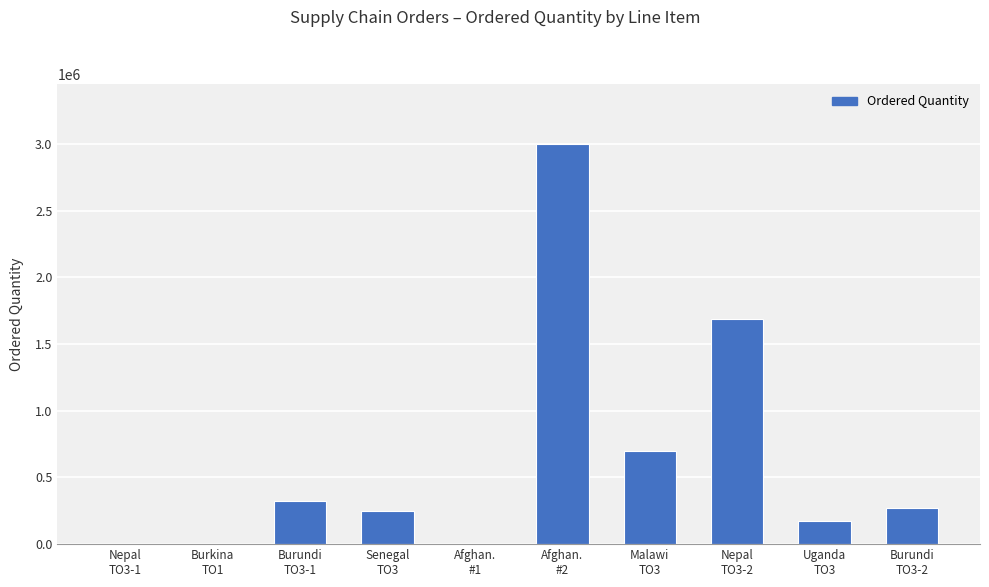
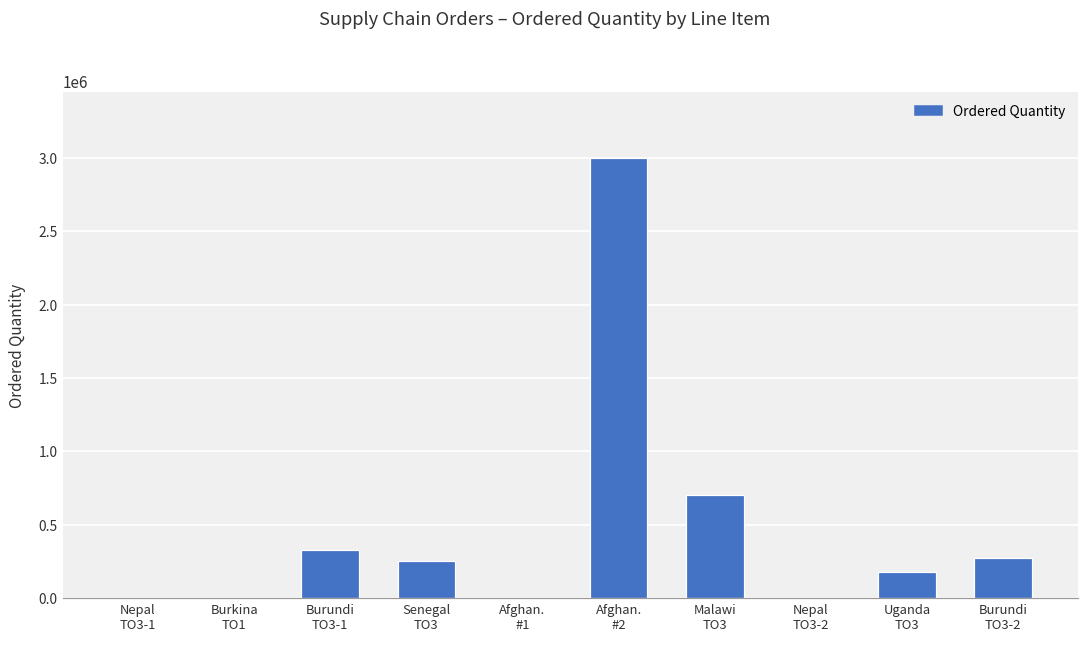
Nepal TO3-2: 1690000 -> 0
